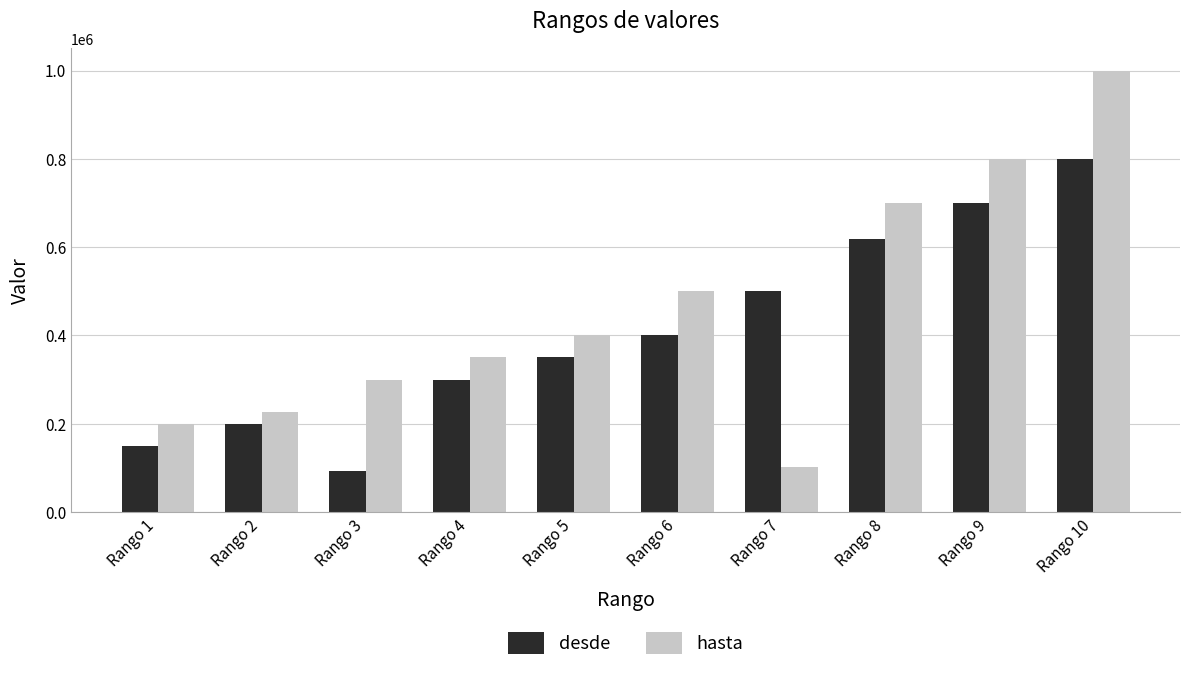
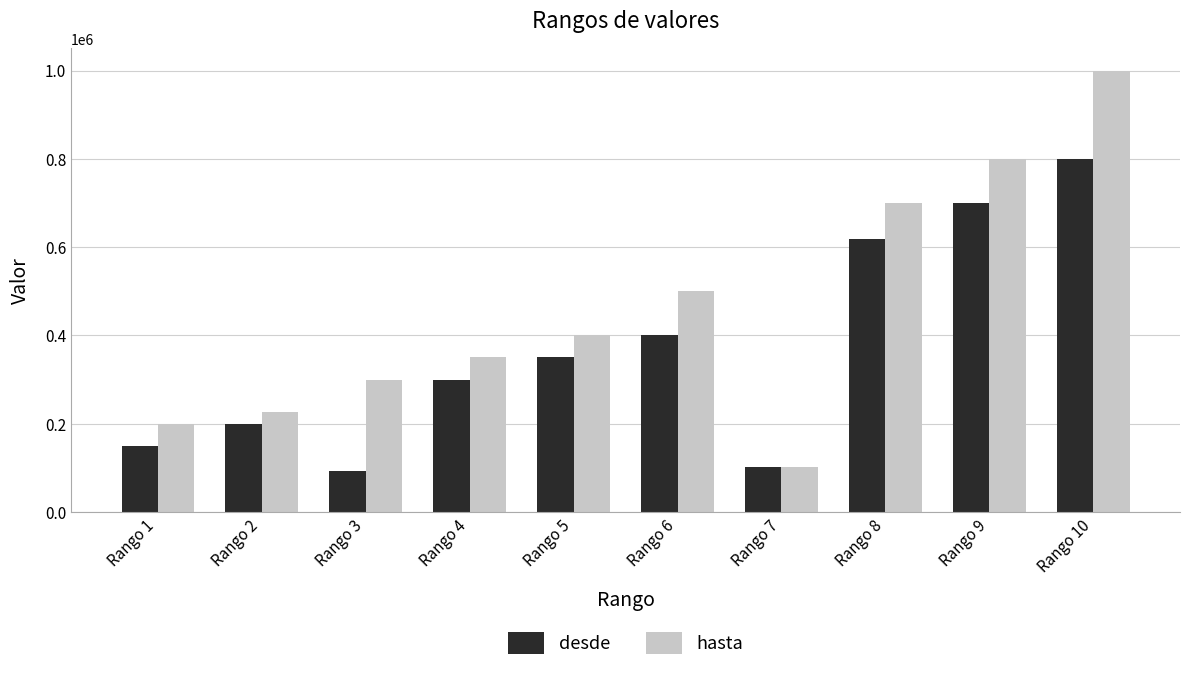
desde, Rango 7: 500000 -> 100000
